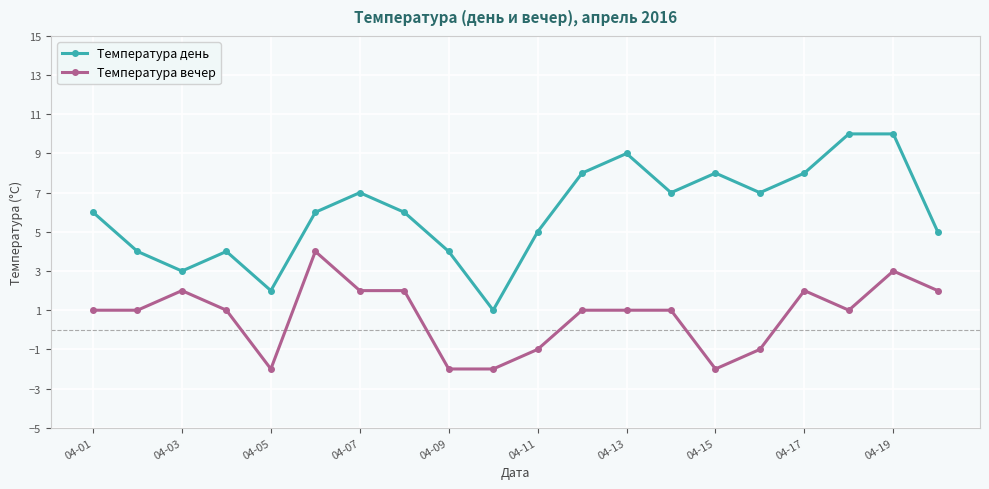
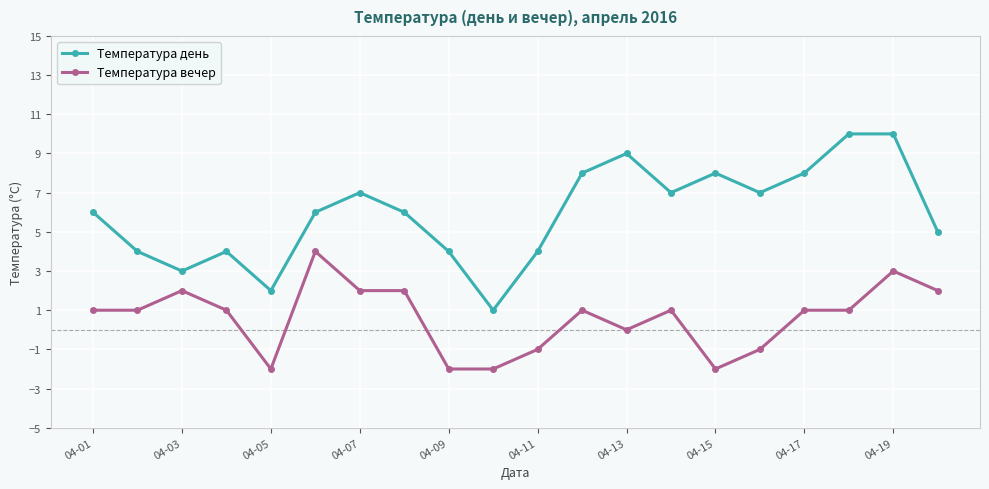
Температура день, 04-11: 5 -> 4
Температура вечер, 04-13: 1 -> 0
Температура вечер, 04-17: 2 -> 1
